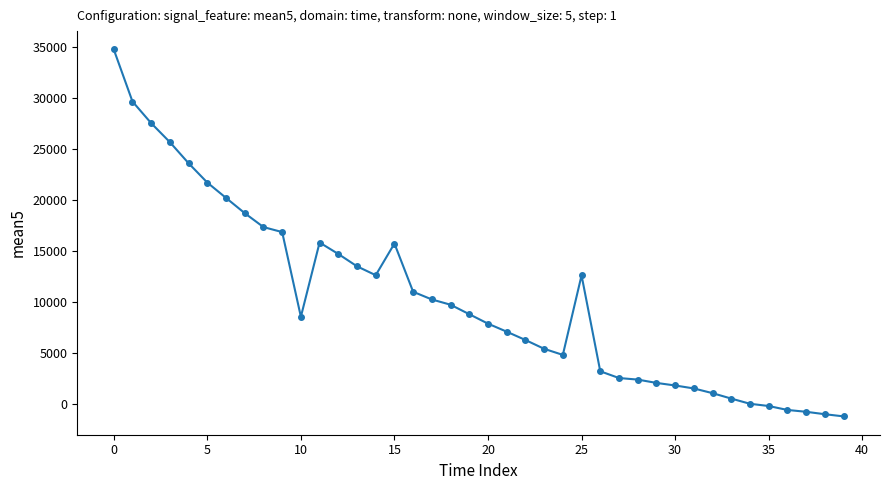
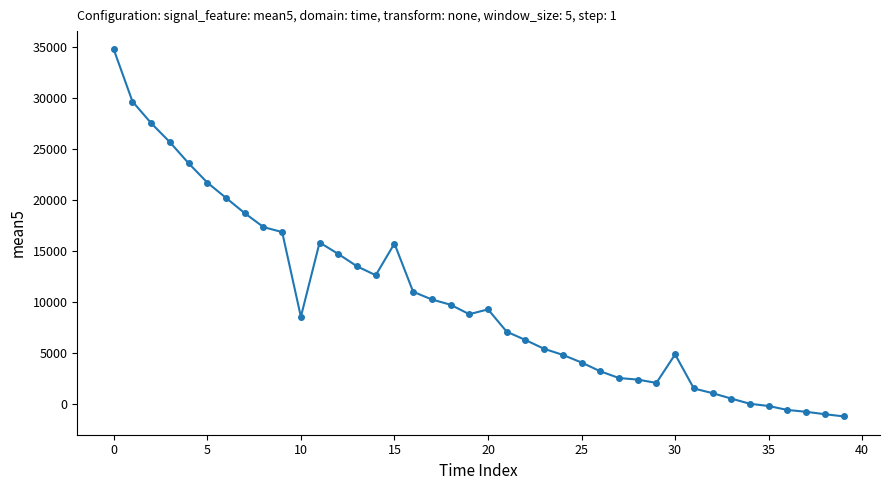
20: 7900 -> 9300
25: 12600 -> 4100
30: 1800 -> 4900
